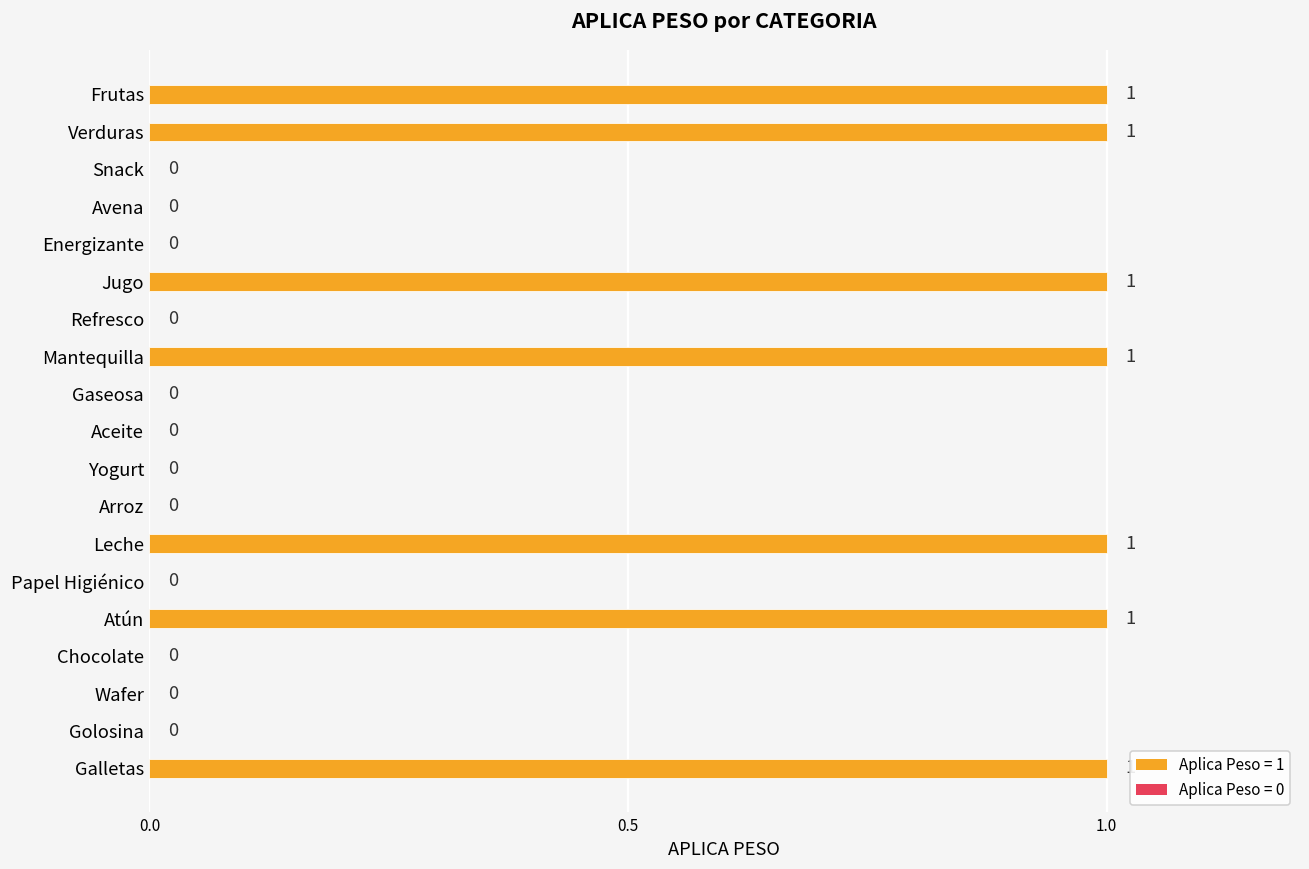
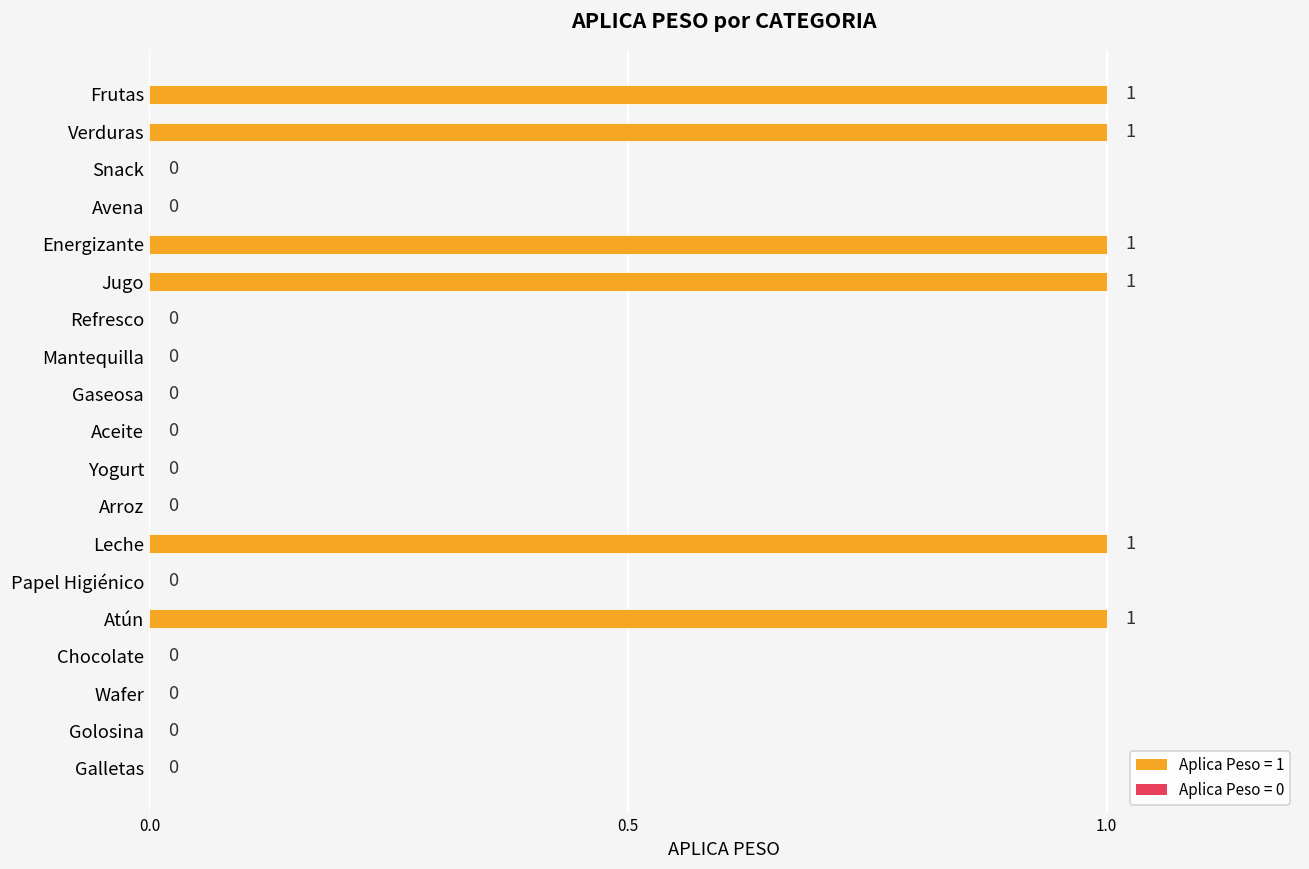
Energizante: 0 -> 1
Mantequilla: 1 -> 0
Galletas: 1 -> 0
